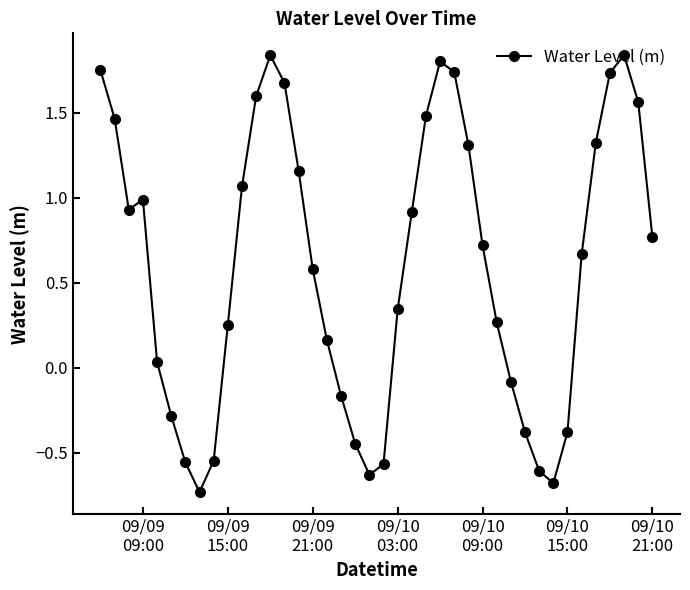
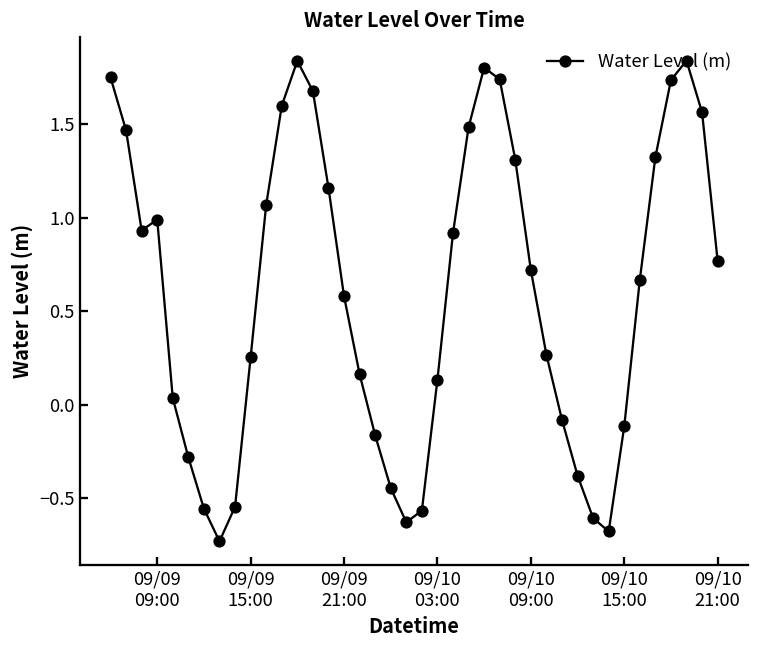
09/10 03:00: 0.34 -> 0.13
09/10 15:00: -0.38 -> -0.12
